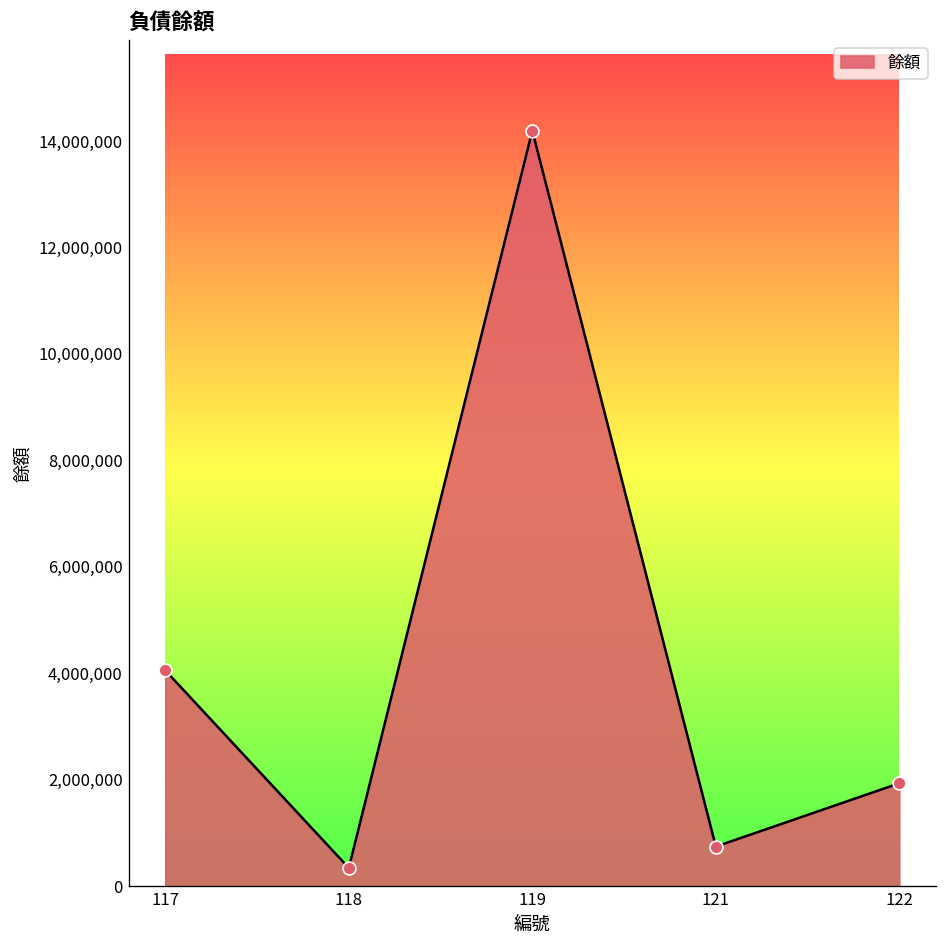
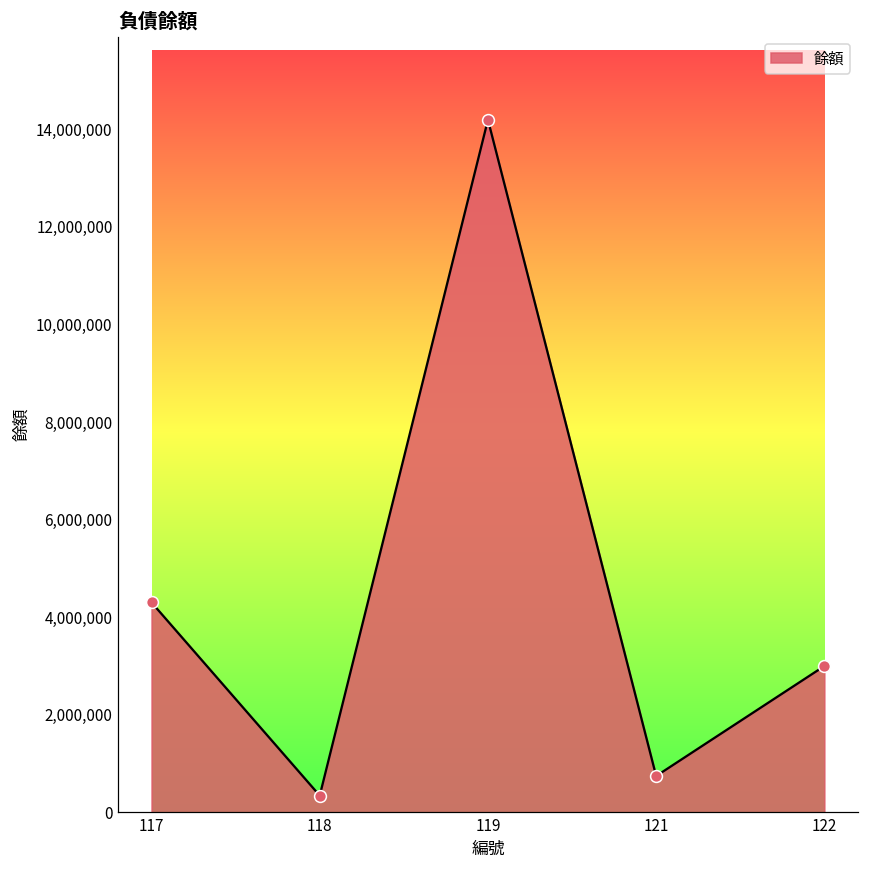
117: 4,100,000 -> 4,300,000
122: 1,900,000 -> 3,000,000
